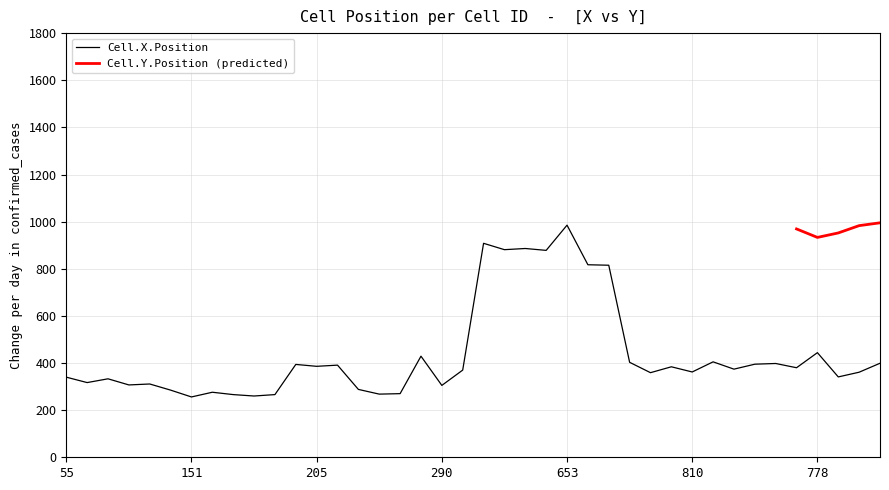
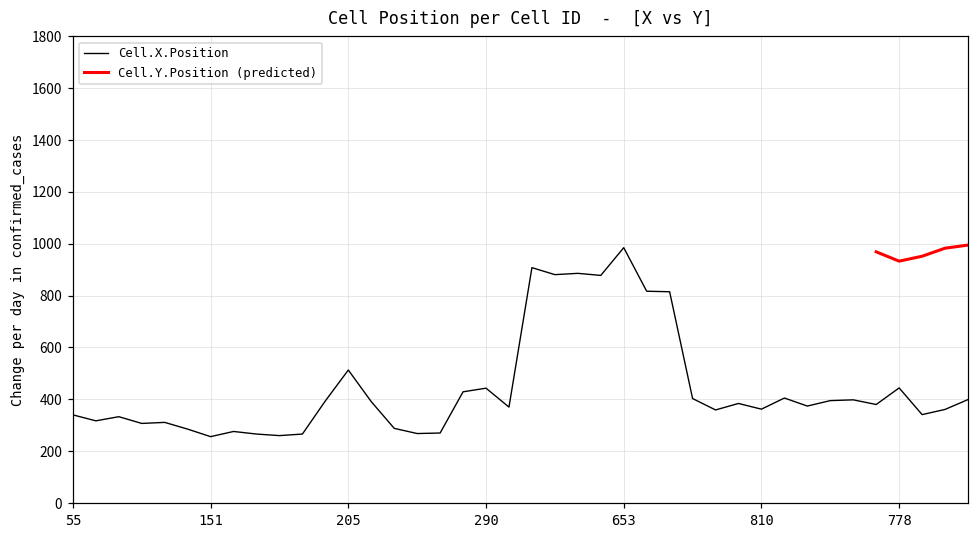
Cell.X.Position, 205: 390 -> 510
Cell.X.Position, 290: 310 -> 440
